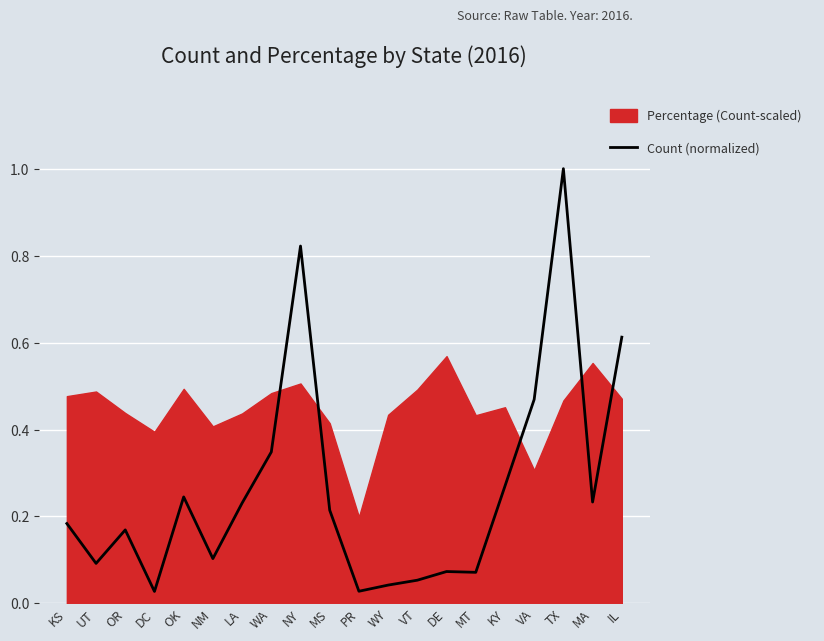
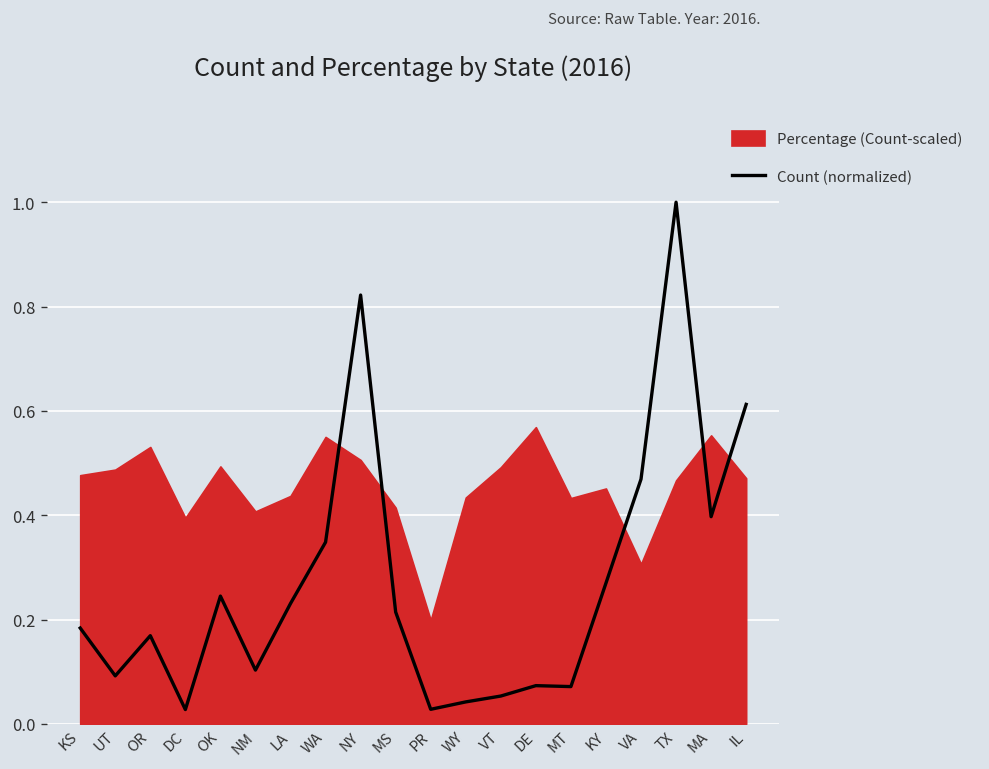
Percentage (Count-scaled), OR: 0.44 -> 0.53
Percentage (Count-scaled), WA: 0.48 -> 0.55
Count (normalized), MA: 0.23 -> 0.40
